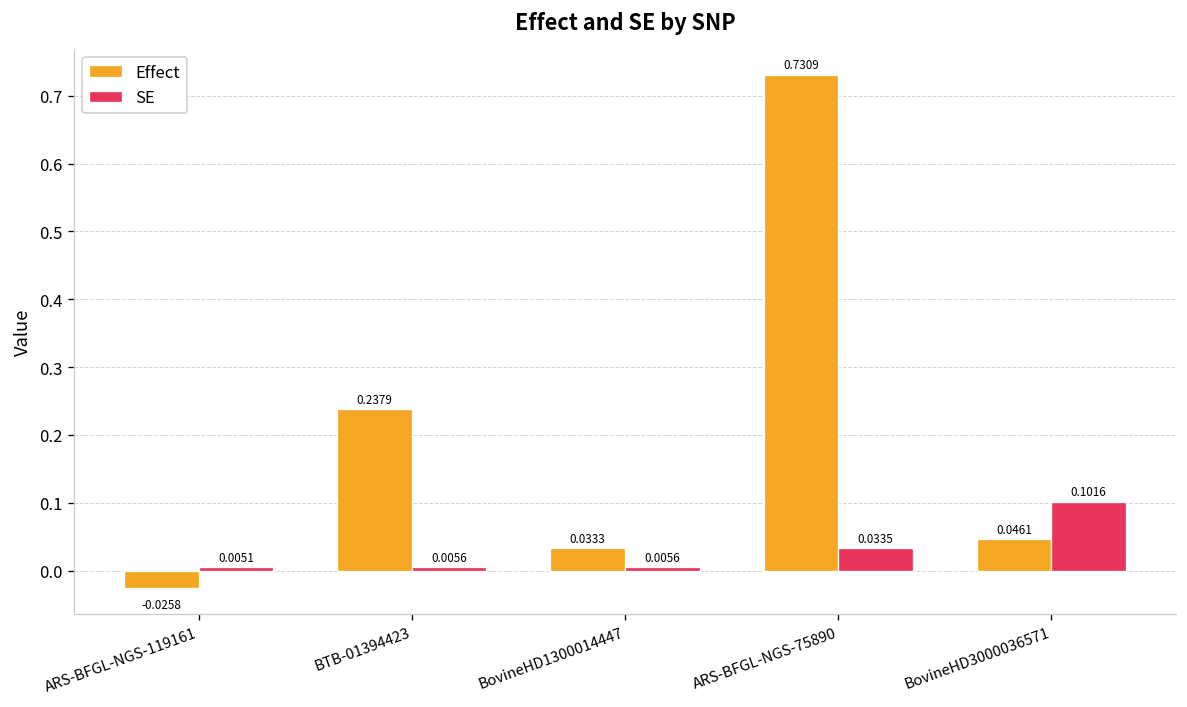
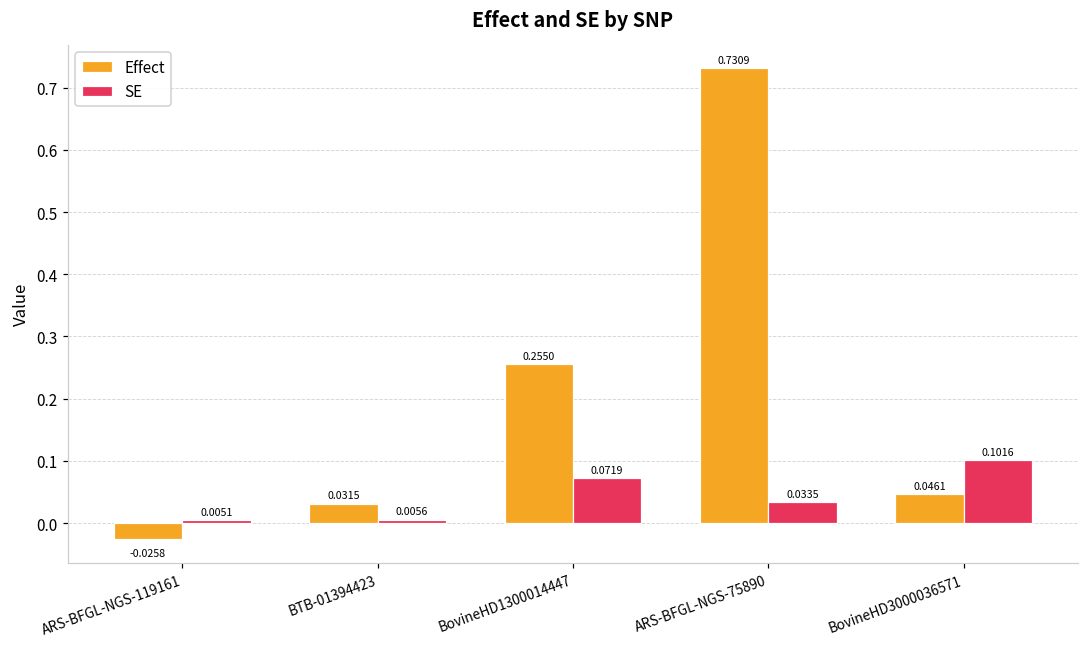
Effect, BTB-01394423: 0.2379 -> 0.0315
Effect, BovineHD1300014447: 0.0333 -> 0.2550
SE, BovineHD1300014447: 0.0056 -> 0.0719
